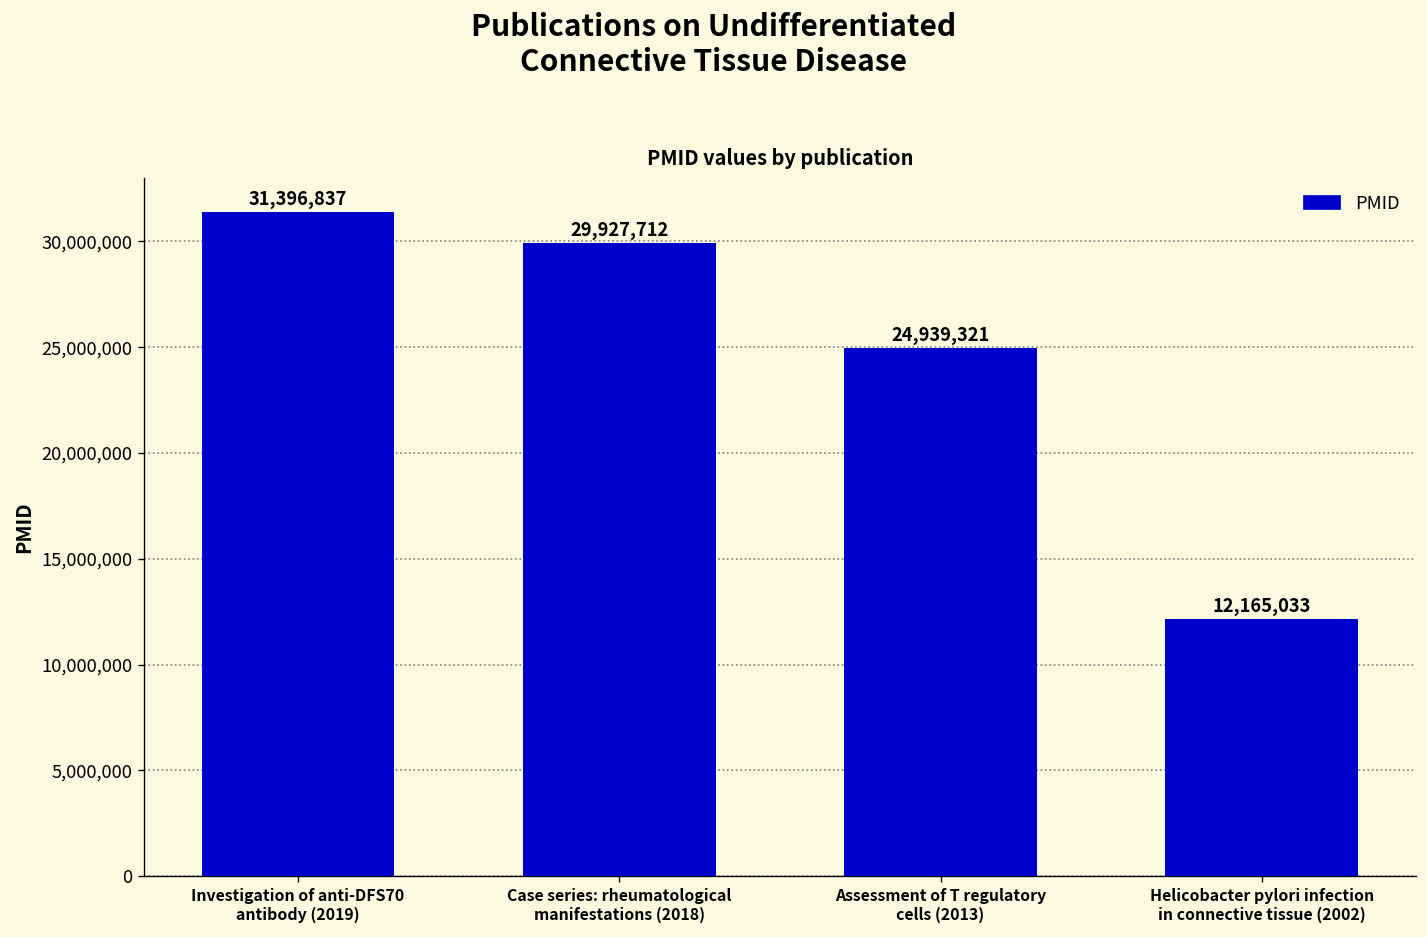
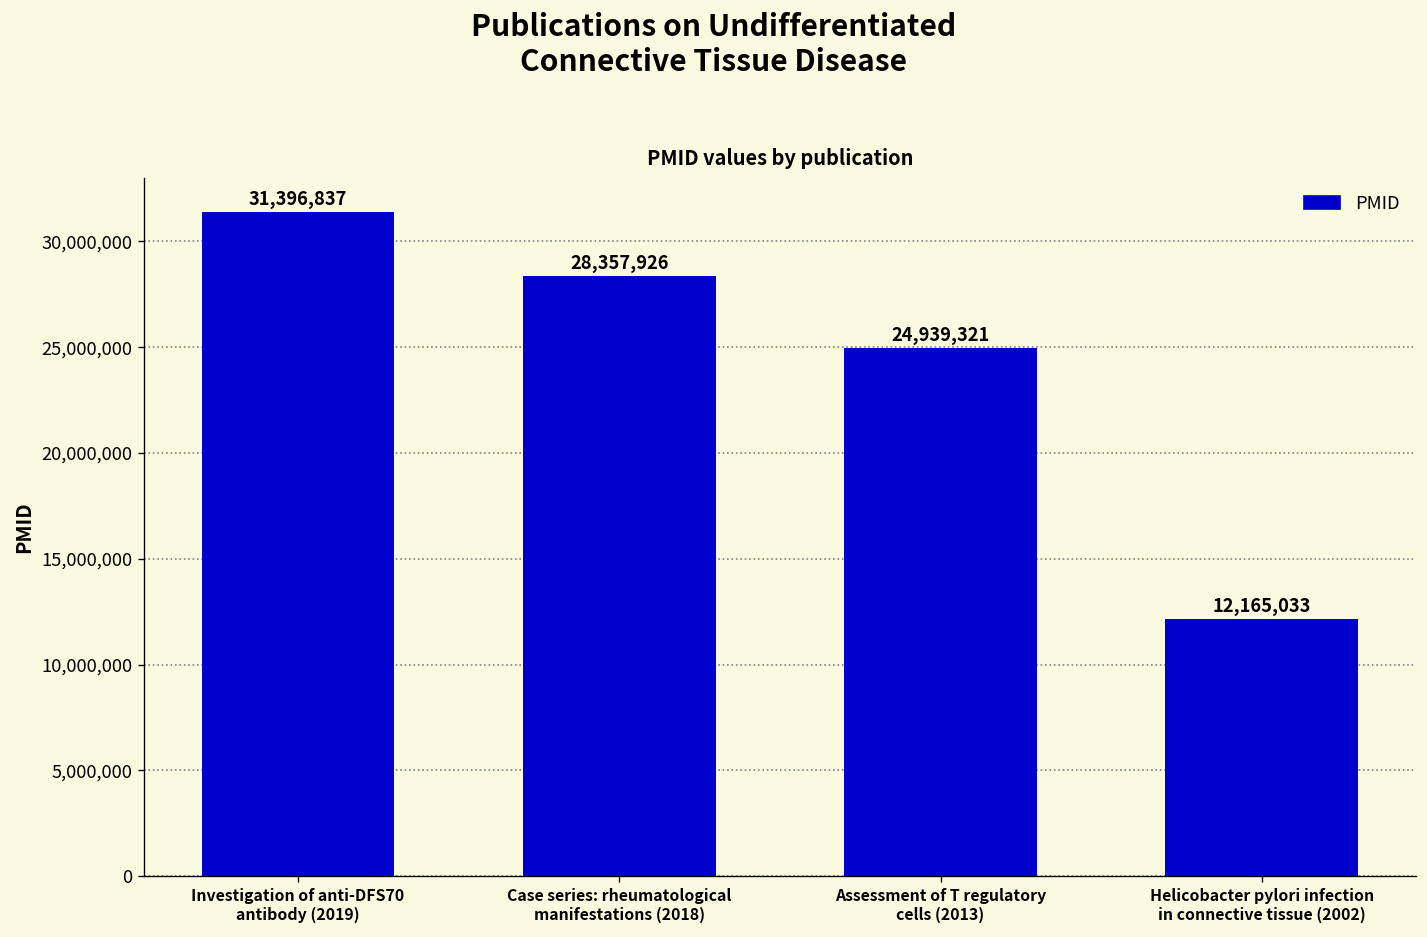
Case series: rheumatological manifestations (2018): 29,927,712 -> 28,357,926
